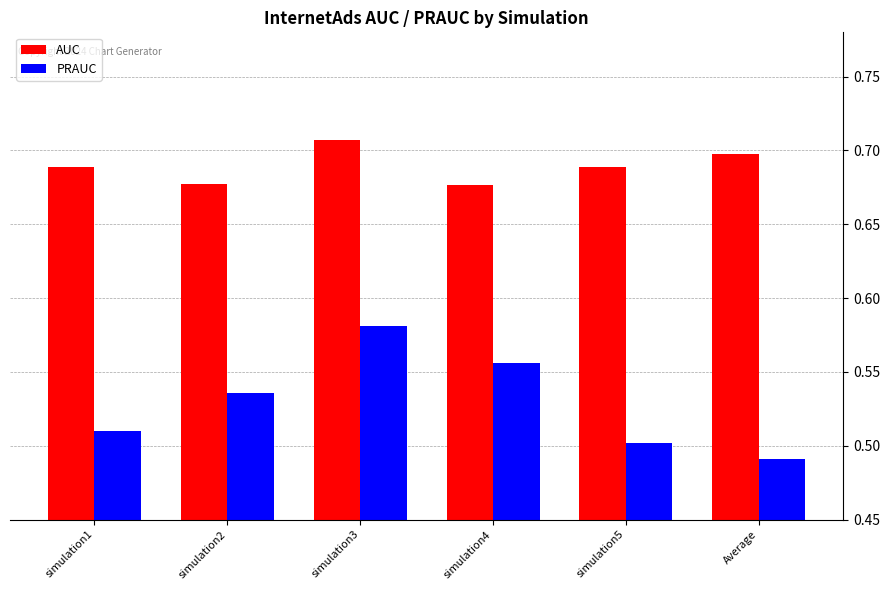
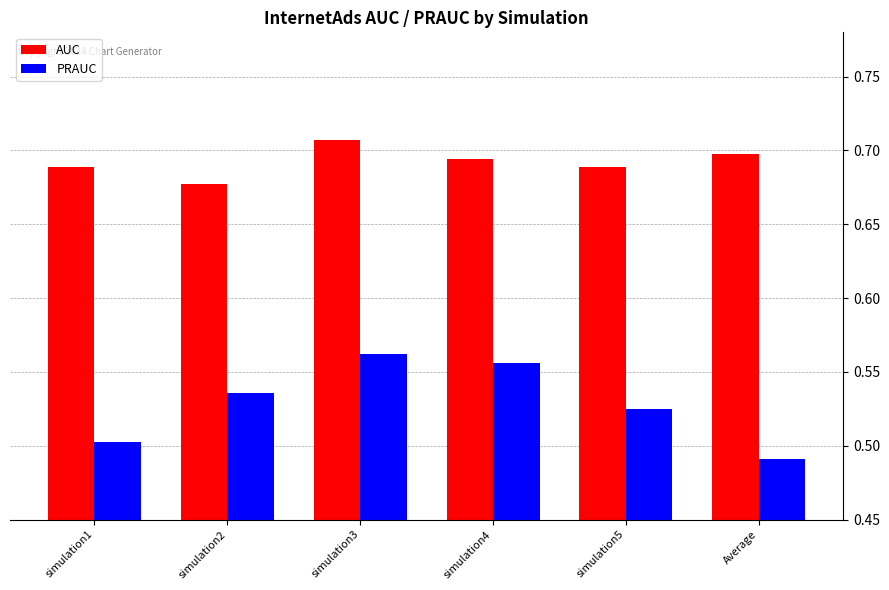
PRAUC, simulation1: 0.510 -> 0.503
PRAUC, simulation3: 0.581 -> 0.562
AUC, simulation4: 0.677 -> 0.694
PRAUC, simulation5: 0.502 -> 0.525
